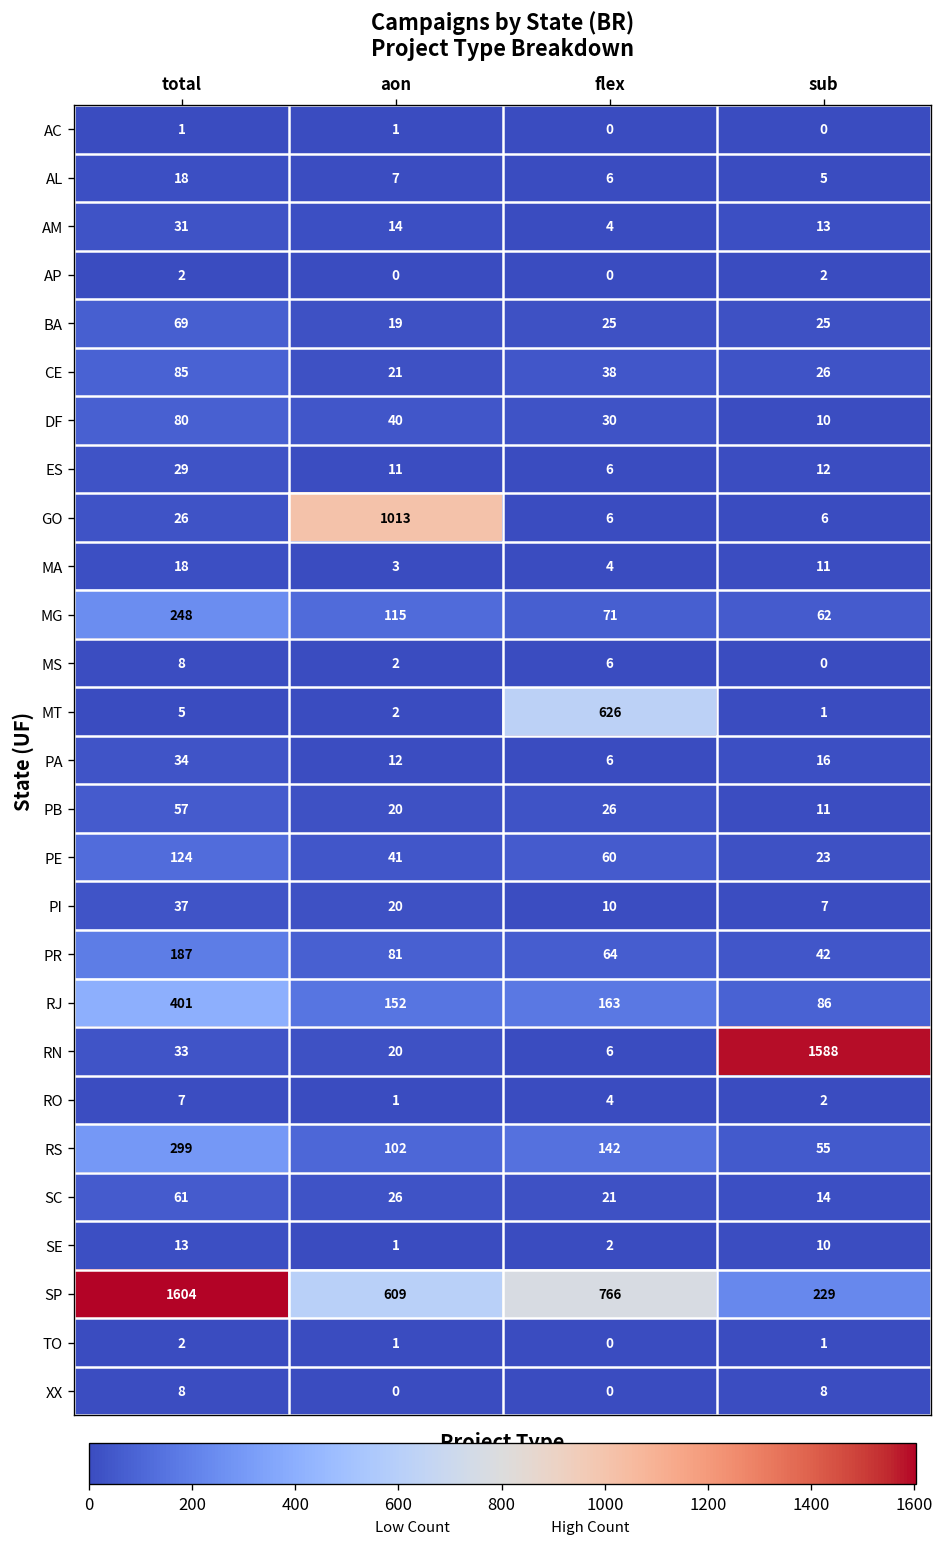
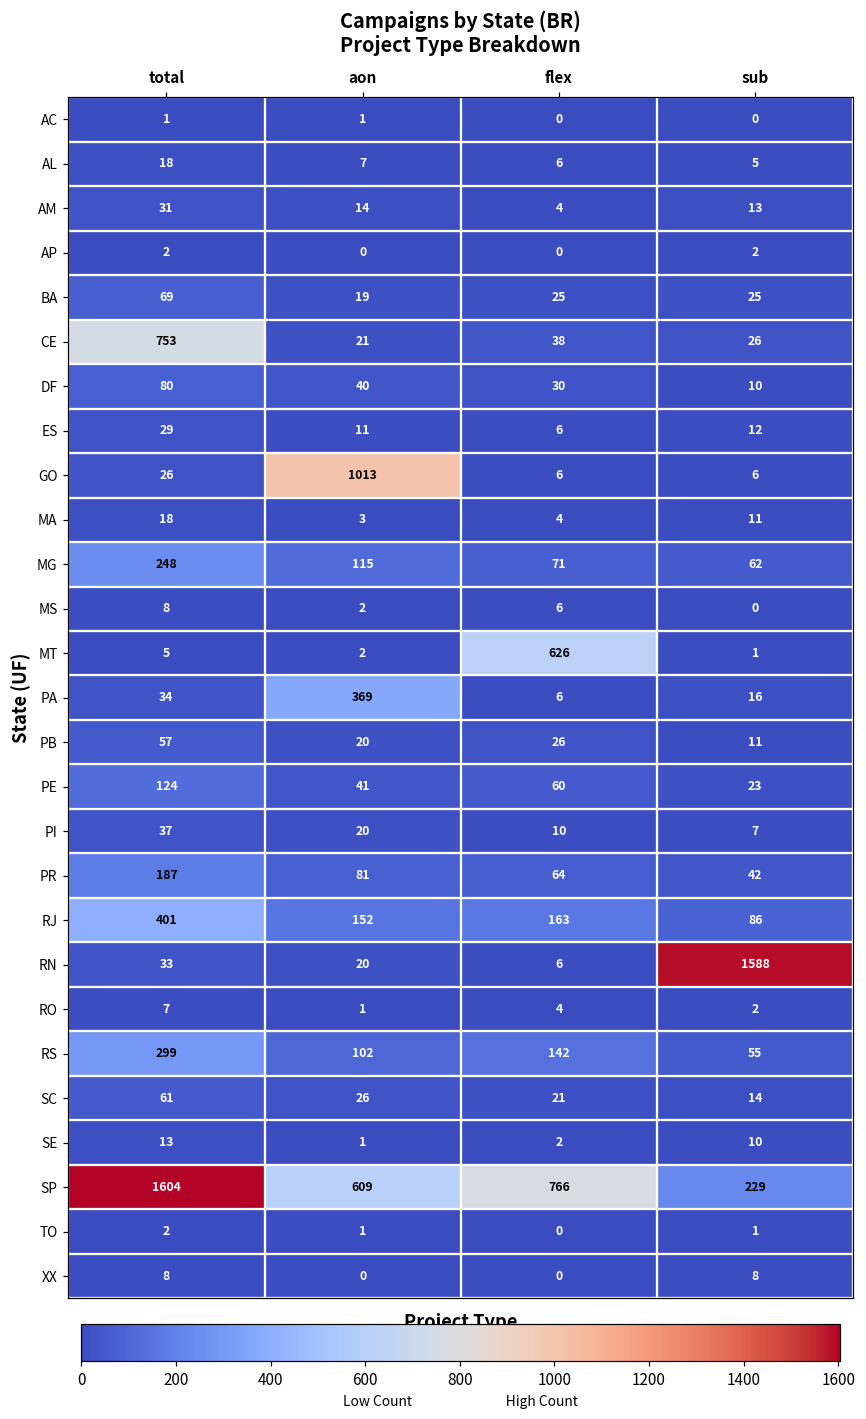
CE, total: 85 -> 753
PA, aon: 12 -> 369
